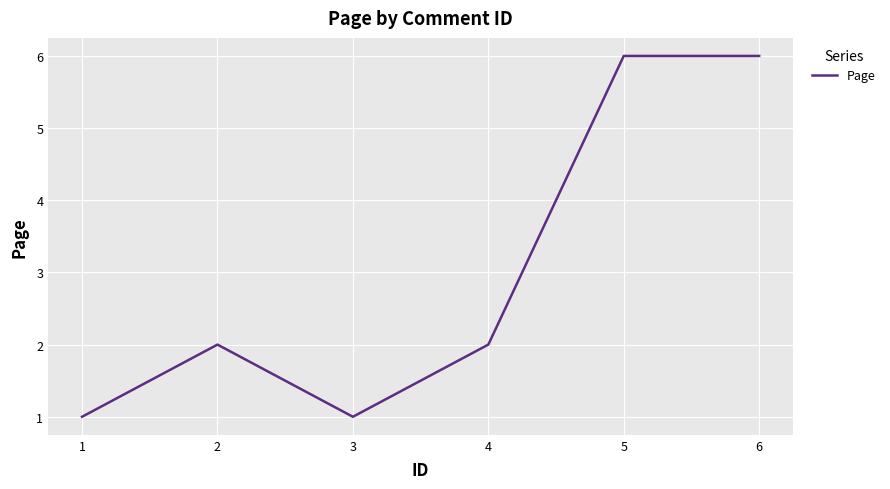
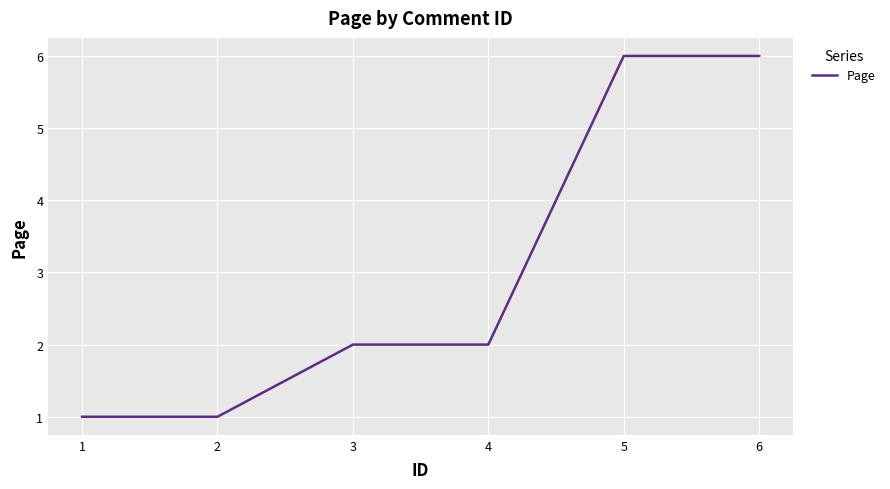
2: 2 -> 1
3: 1 -> 2
